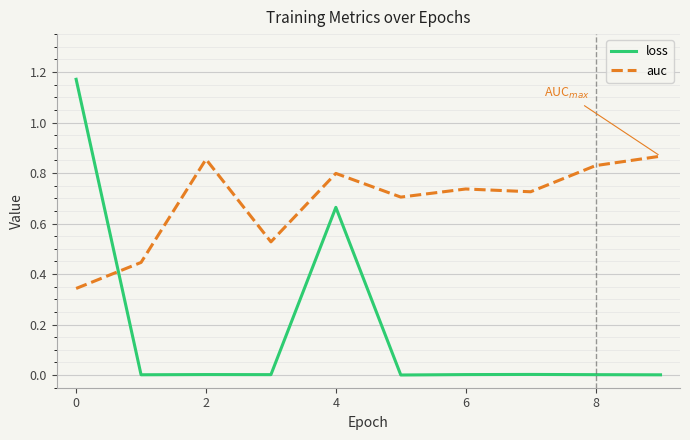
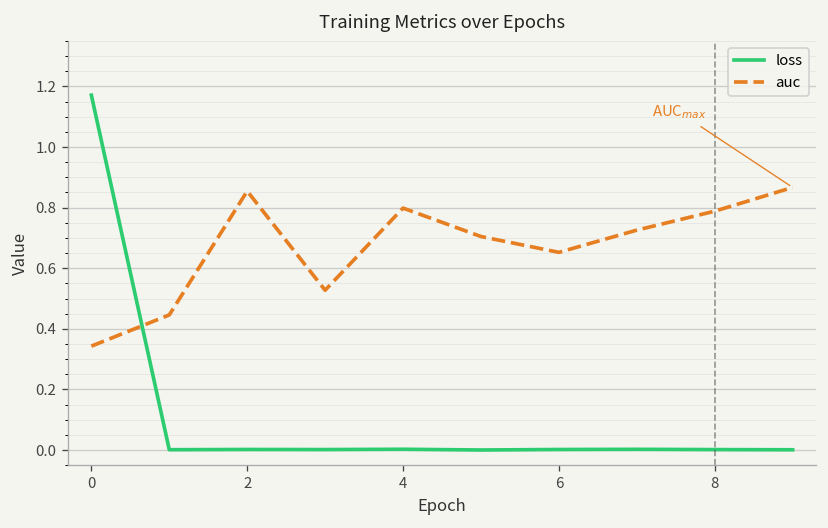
loss, 4: 0.66 -> 0.00
auc, 6: 0.74 -> 0.65
auc, 8: 0.83 -> 0.79
